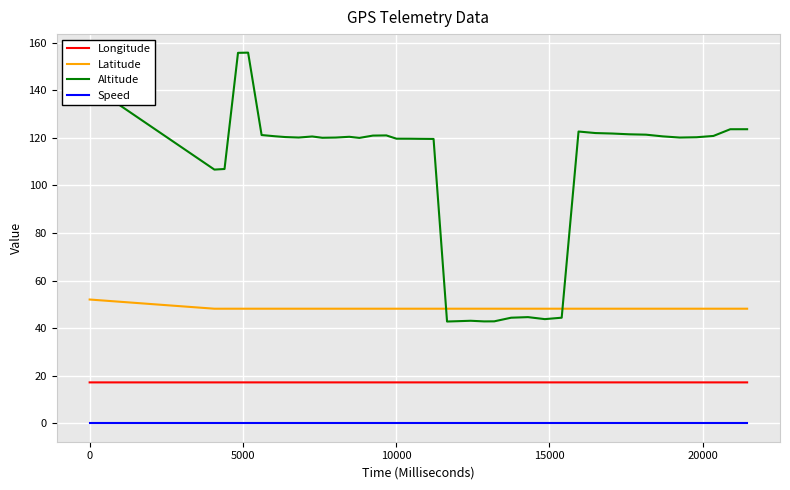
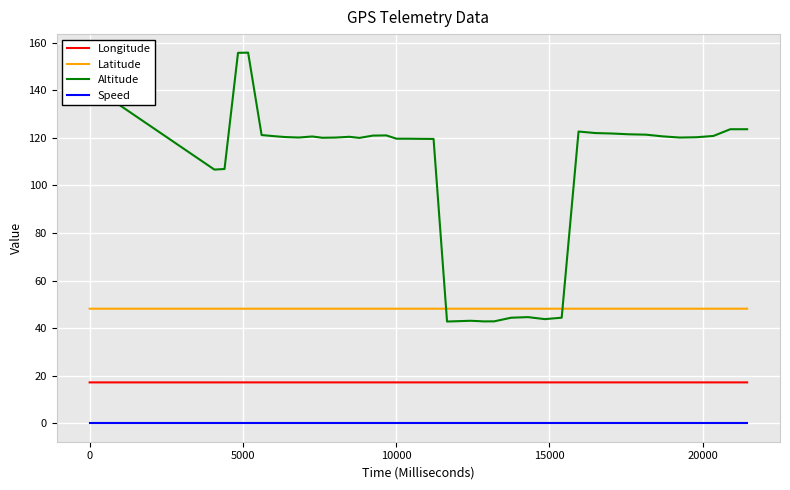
Latitude, 0: 52 -> 48
